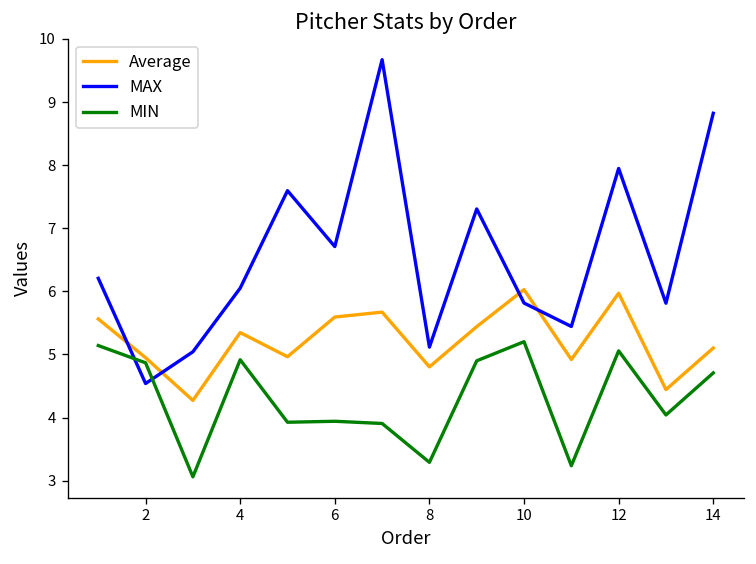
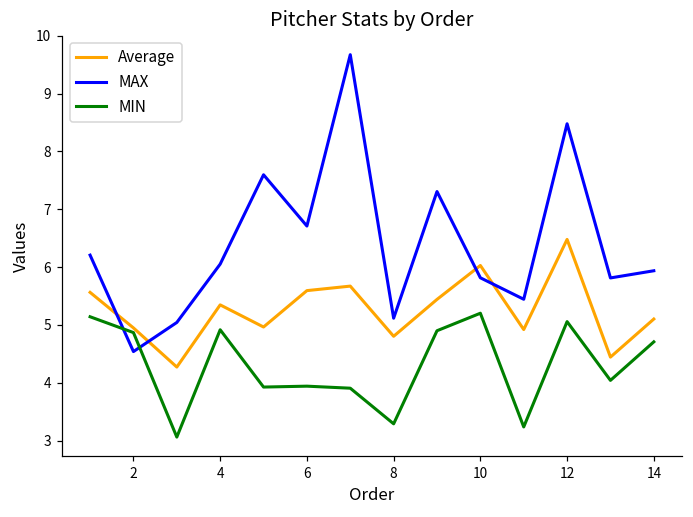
Average, 12: 6.0 -> 6.5
MAX, 12: 7.9 -> 8.5
MAX, 14: 8.8 -> 5.9
